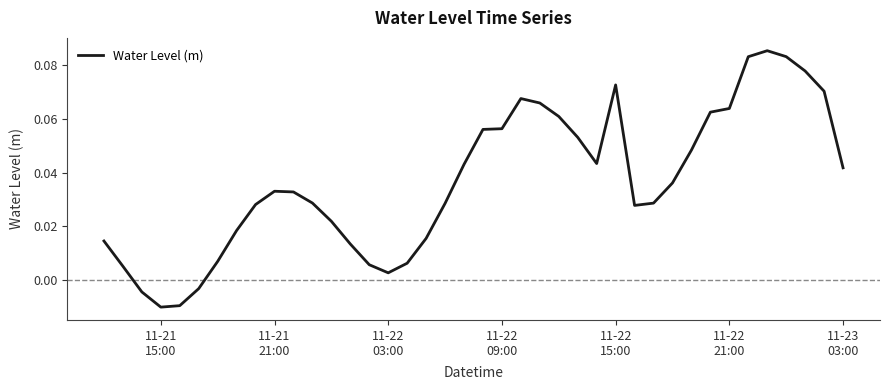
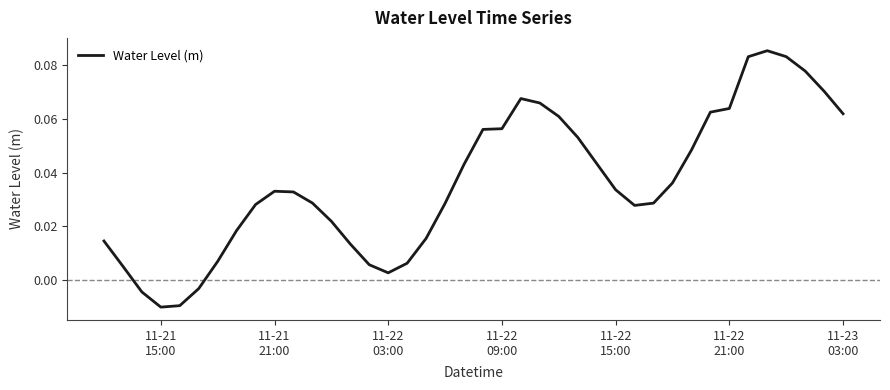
11-22 15:00: 0.073 -> 0.034
11-23 03:00: 0.042 -> 0.062
